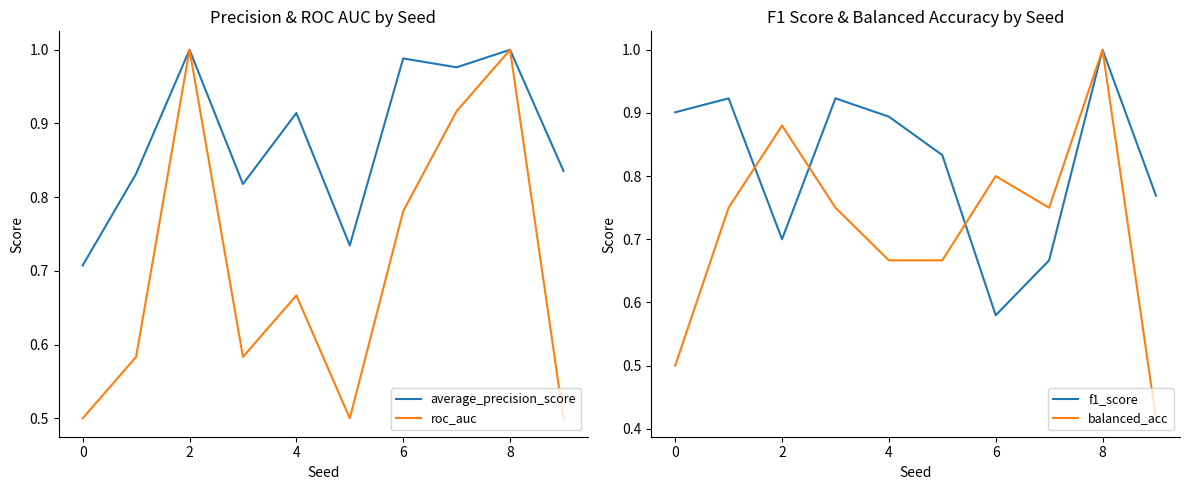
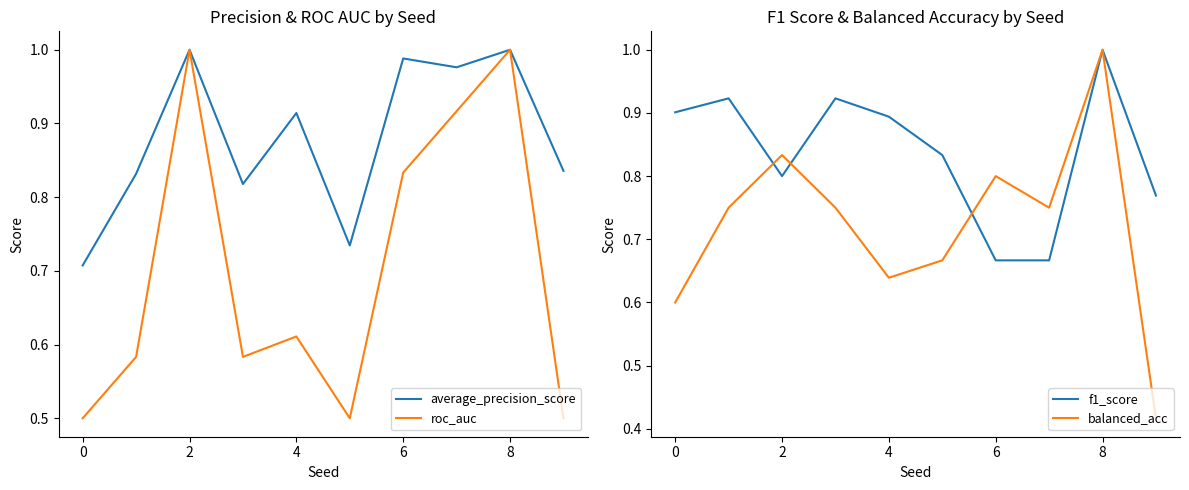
Precision & ROC AUC by Seed, roc_auc, 4: 0.67 -> 0.61
Precision & ROC AUC by Seed, roc_auc, 6: 0.78 -> 0.83
F1 Score & Balanced Accuracy by Seed, balanced_acc, 0: 0.5 -> 0.6
F1 Score & Balanced Accuracy by Seed, f1_score, 2: 0.7 -> 0.8
F1 Score & Balanced Accuracy by Seed, balanced_acc, 2: 0.88 -> 0.83
F1 Score & Balanced Accuracy by Seed, balanced_acc, 4: 0.67 -> 0.64
F1 Score & Balanced Accuracy by Seed, f1_score, 6: 0.58 -> 0.67
